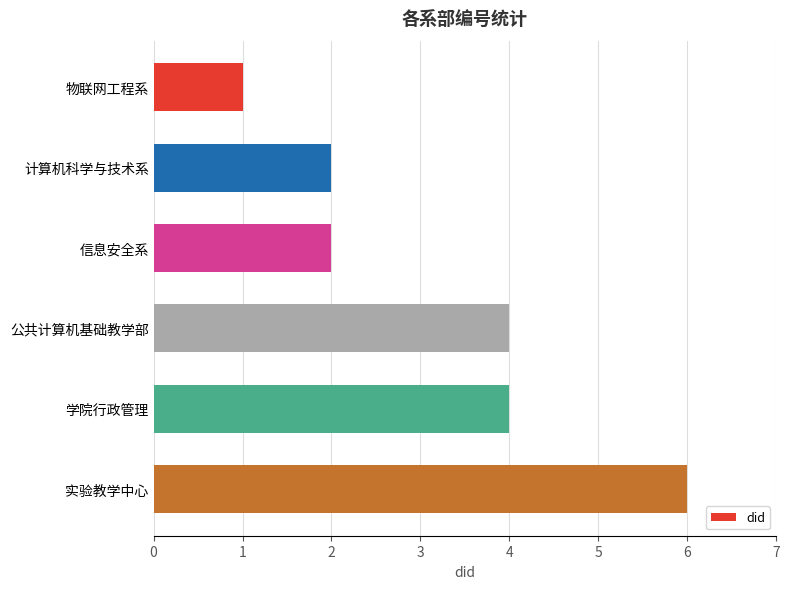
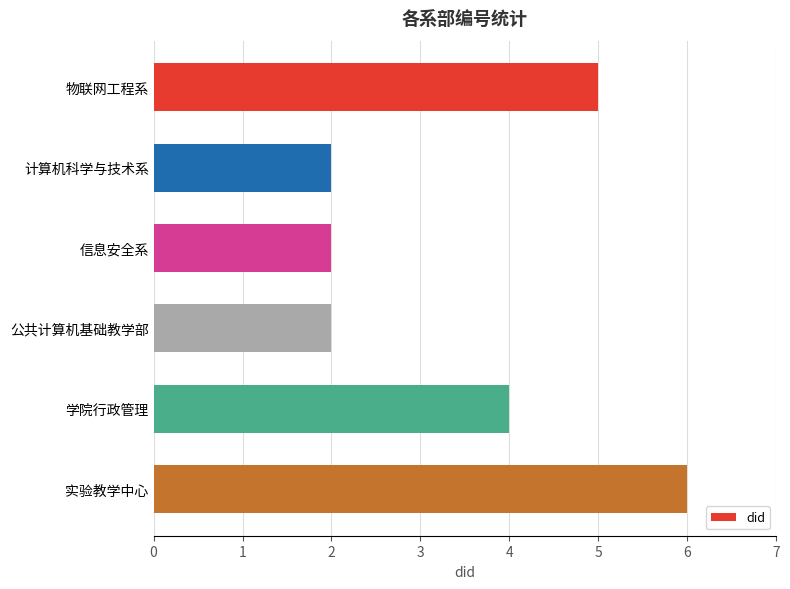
物联网工程系: 1 -> 5
公共计算机基础教学部: 4 -> 2
